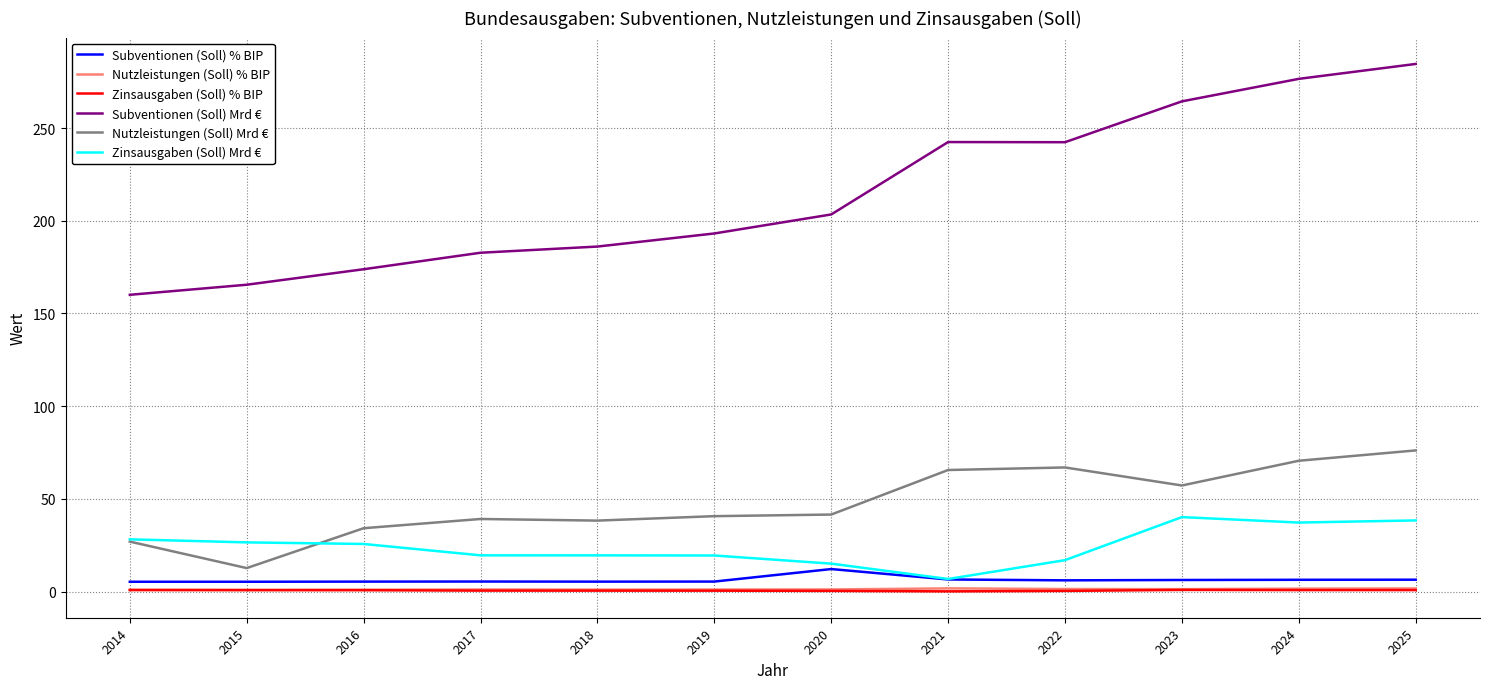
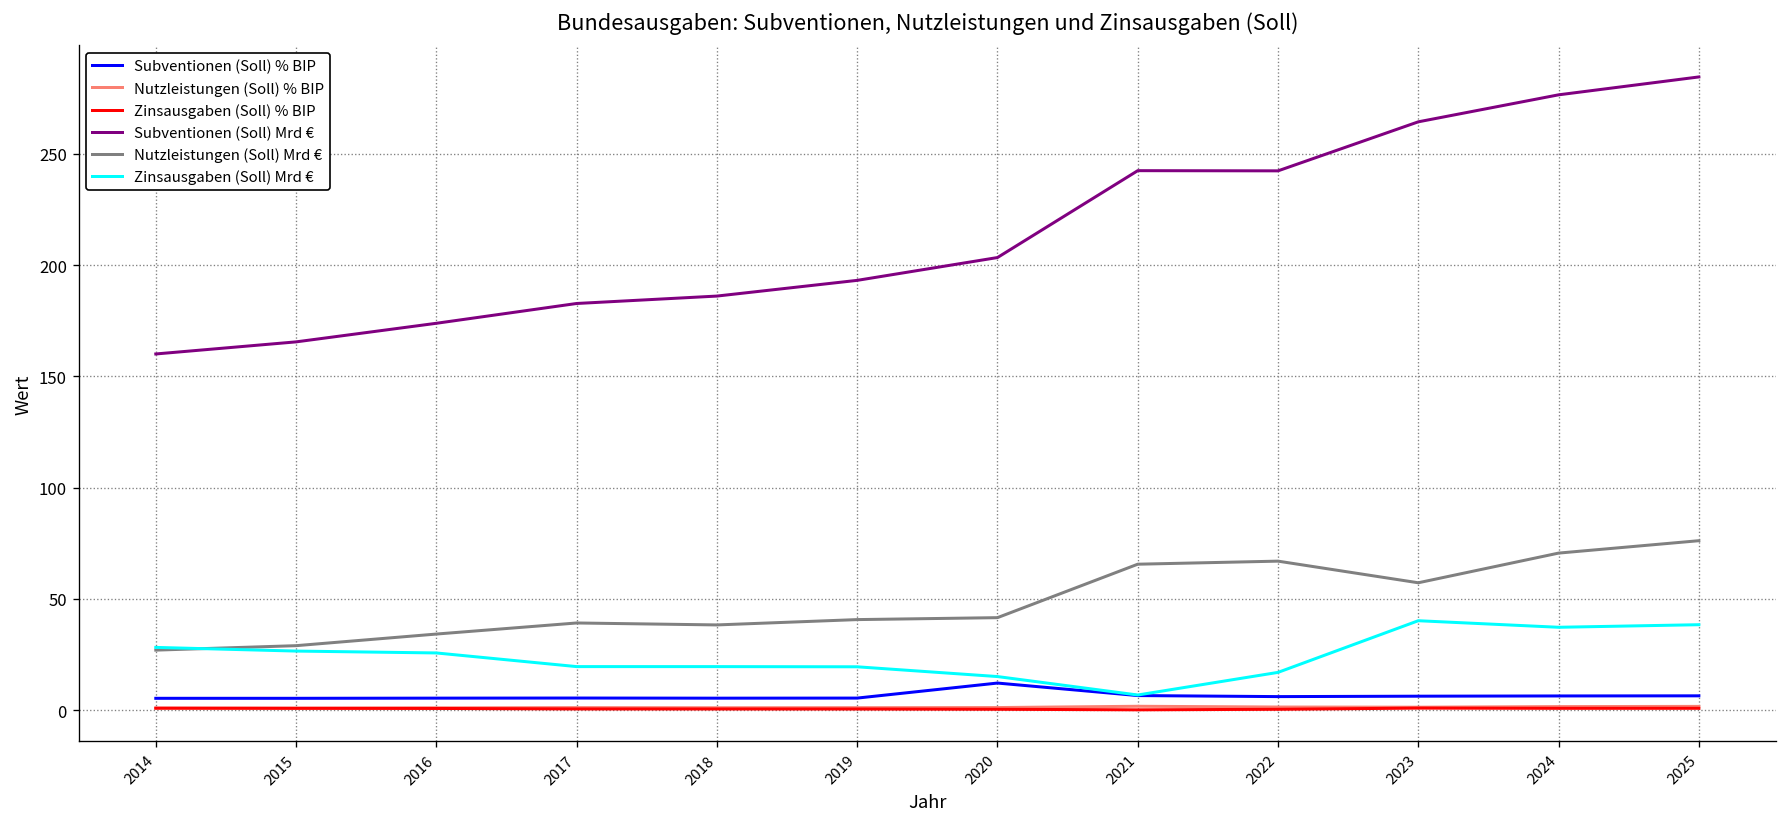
Nutzleistungen (Soll) Mrd €, 2015: 13 -> 29
